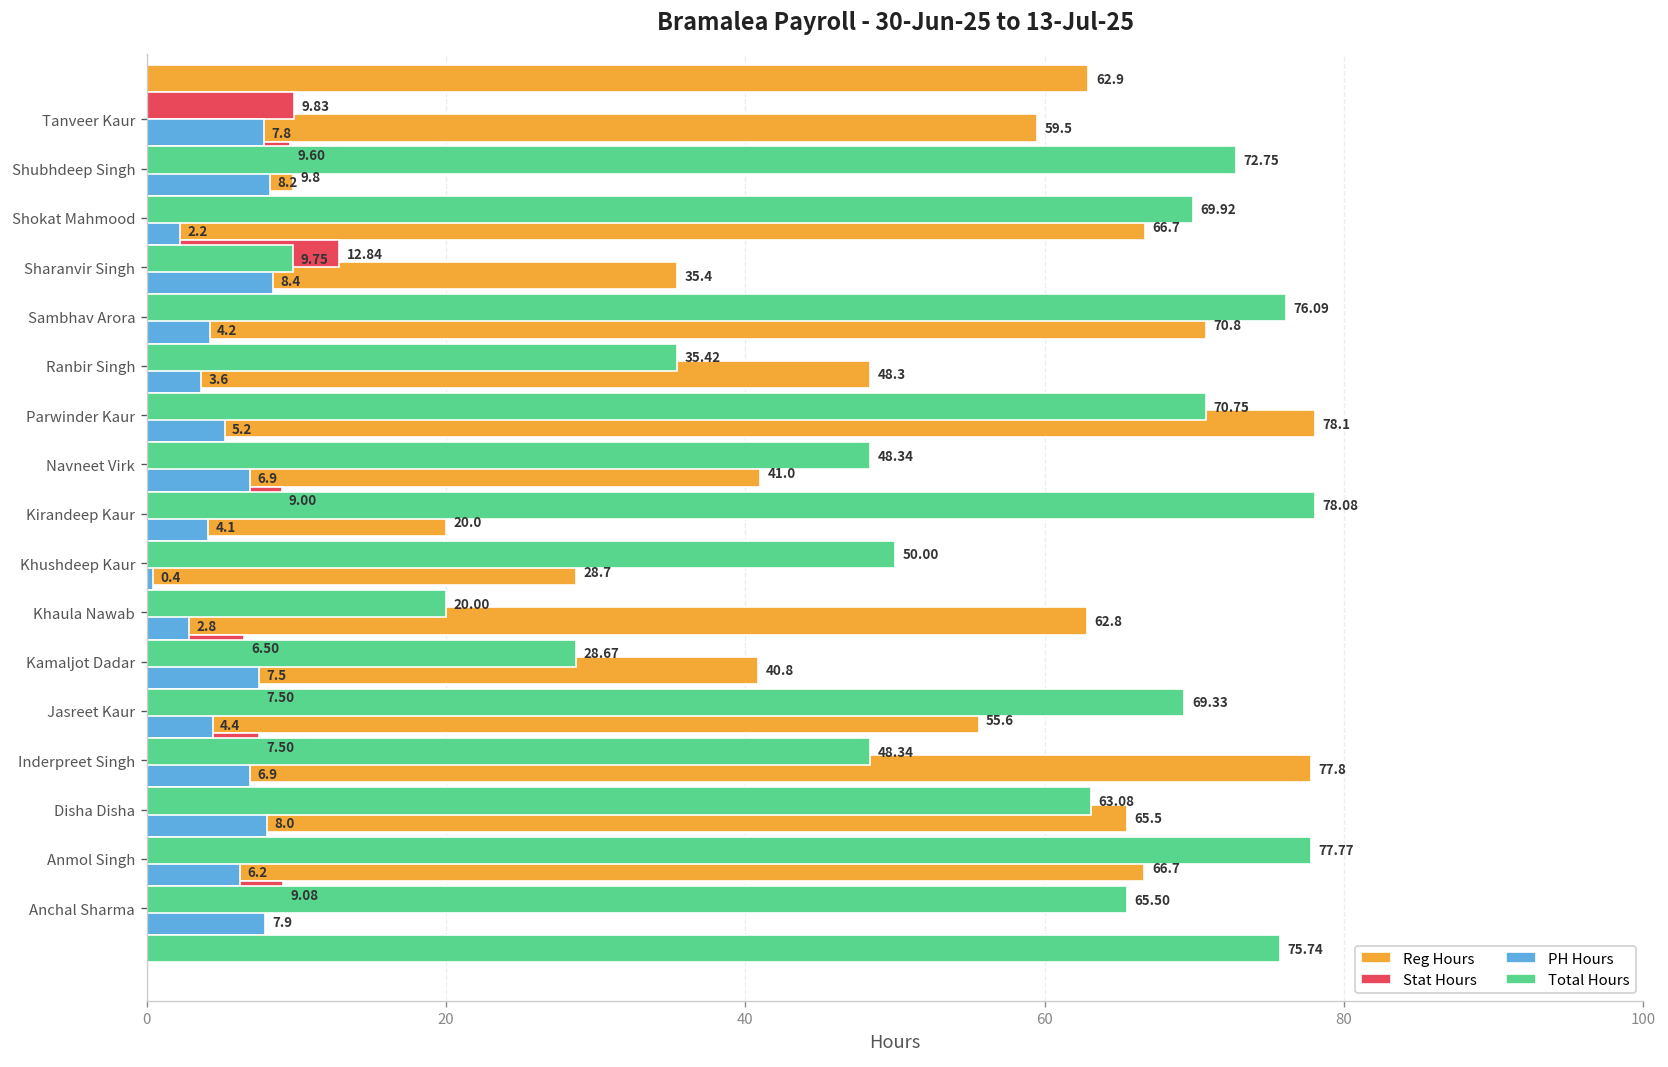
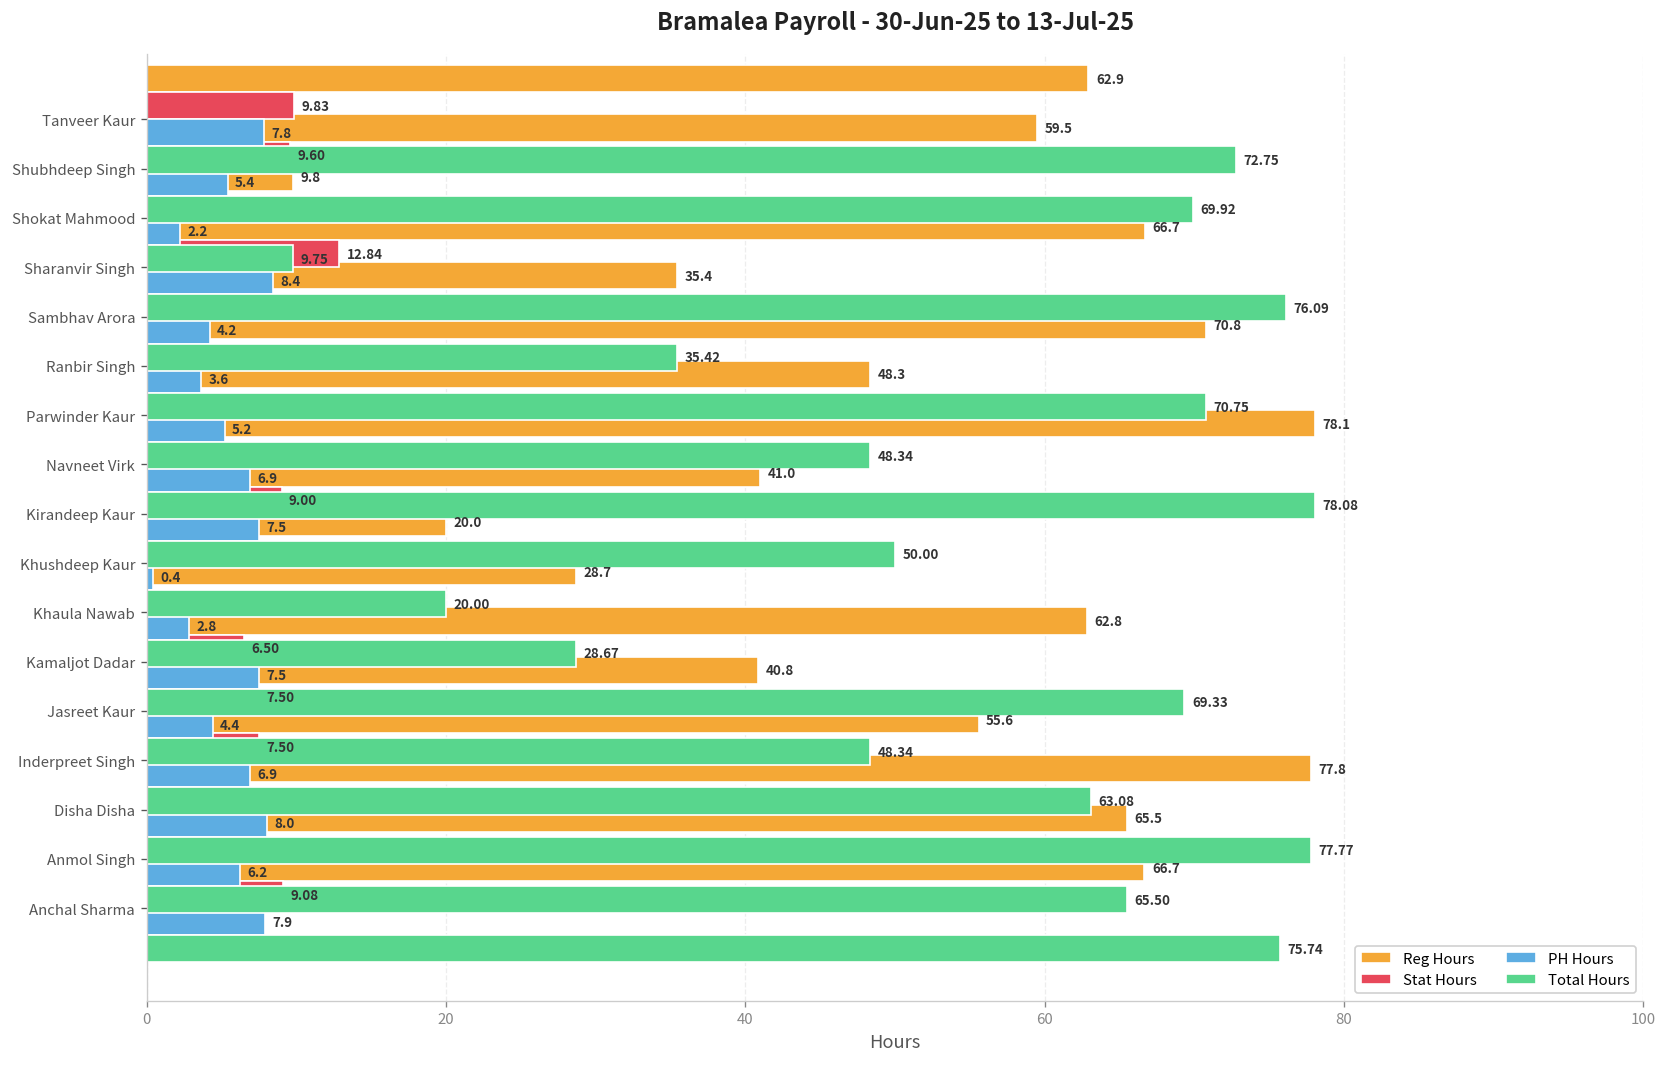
PH Hours, Shubhdeep Singh: 8.2 -> 5.4
PH Hours, Kirandeep Kaur: 4.1 -> 7.5
